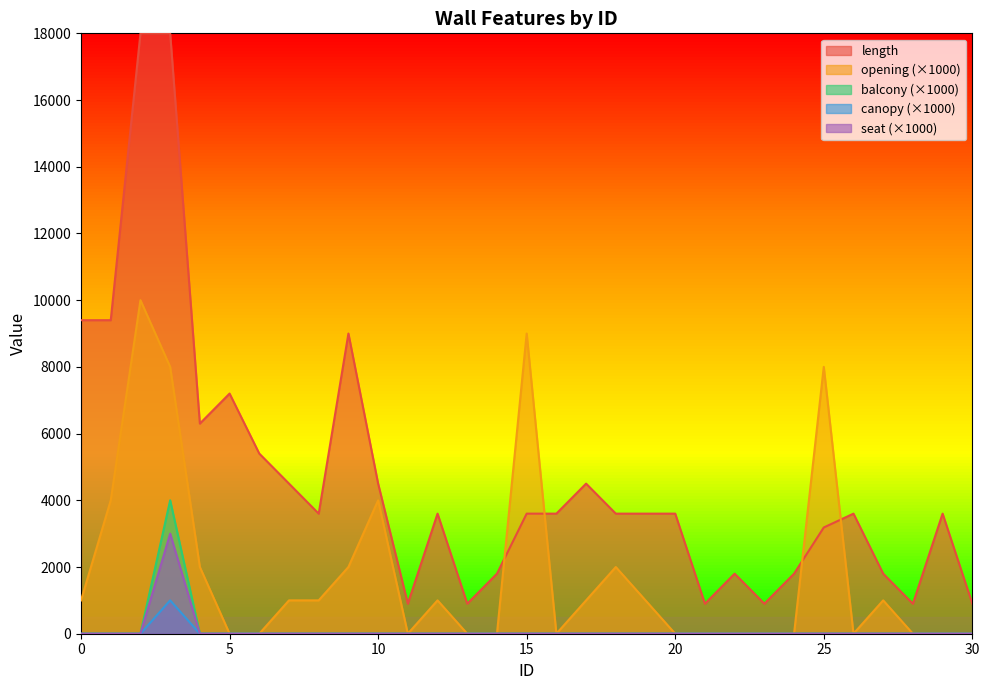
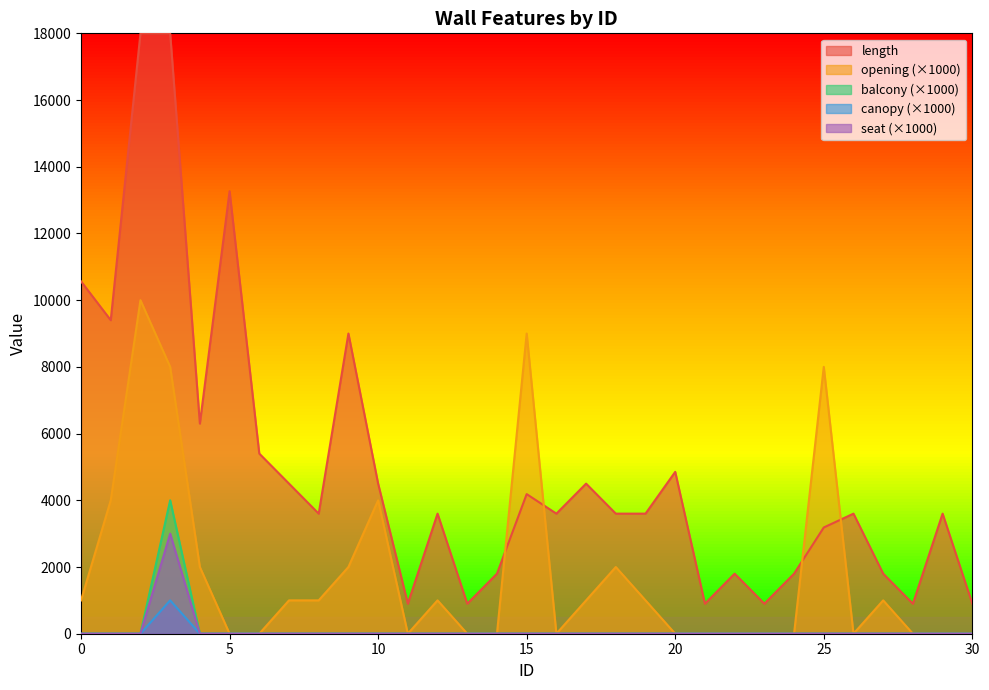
length, 0: 9400 -> 10600
length, 5: 7200 -> 13300
length, 15: 3600 -> 4200
length, 20: 3600 -> 4900
